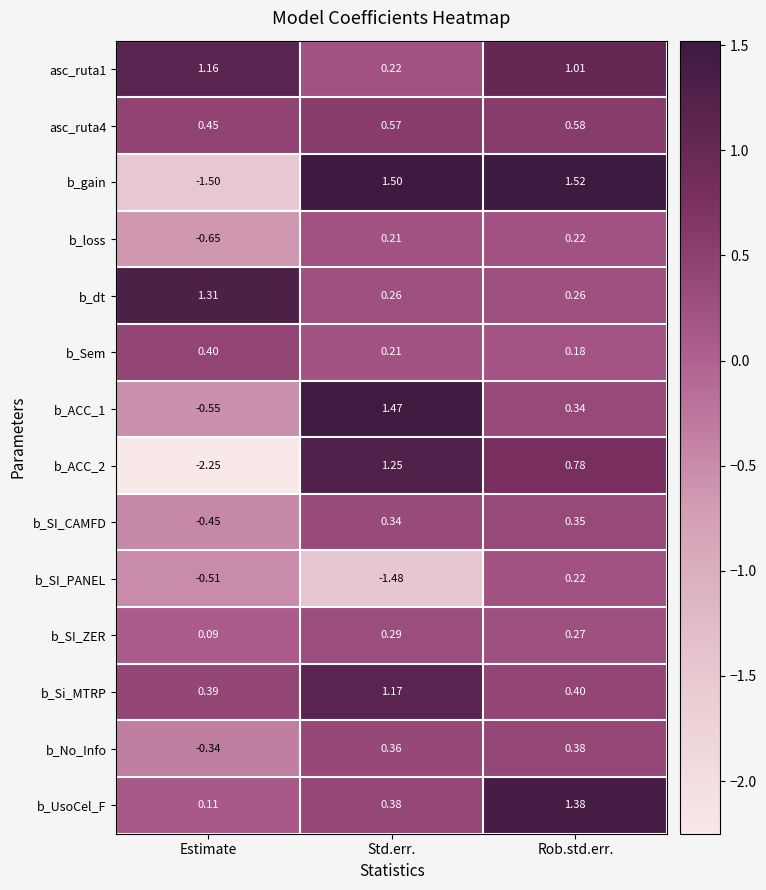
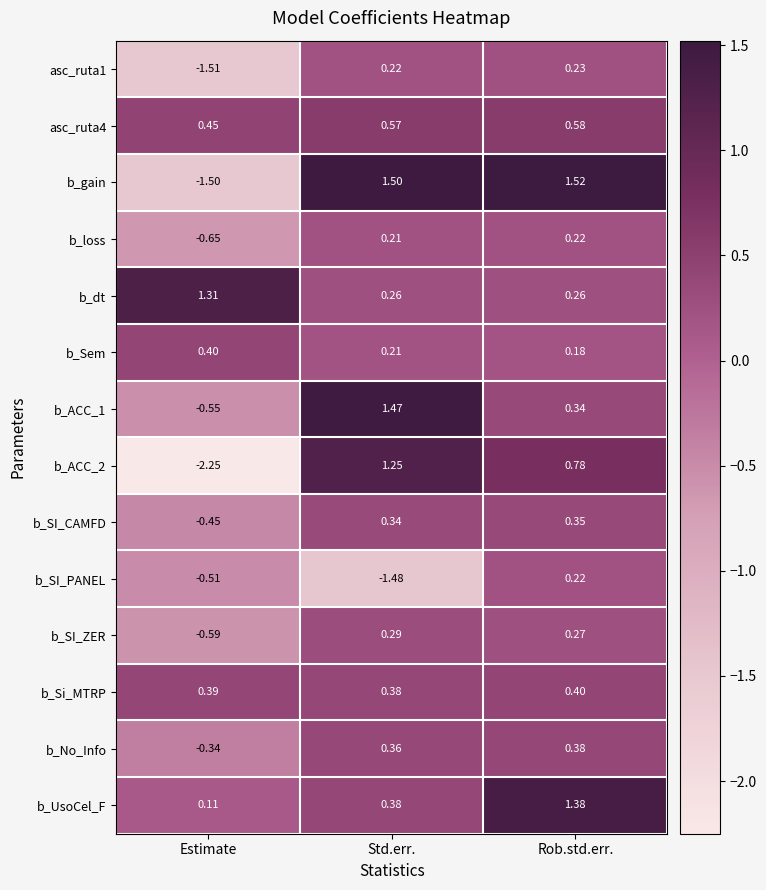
asc_ruta1, Estimate: 1.16 -> -1.51
asc_ruta1, Rob.std.err.: 1.01 -> 0.23
b_SI_ZER, Estimate: 0.09 -> -0.59
b_Si_MTRP, Std.err.: 1.17 -> 0.38
